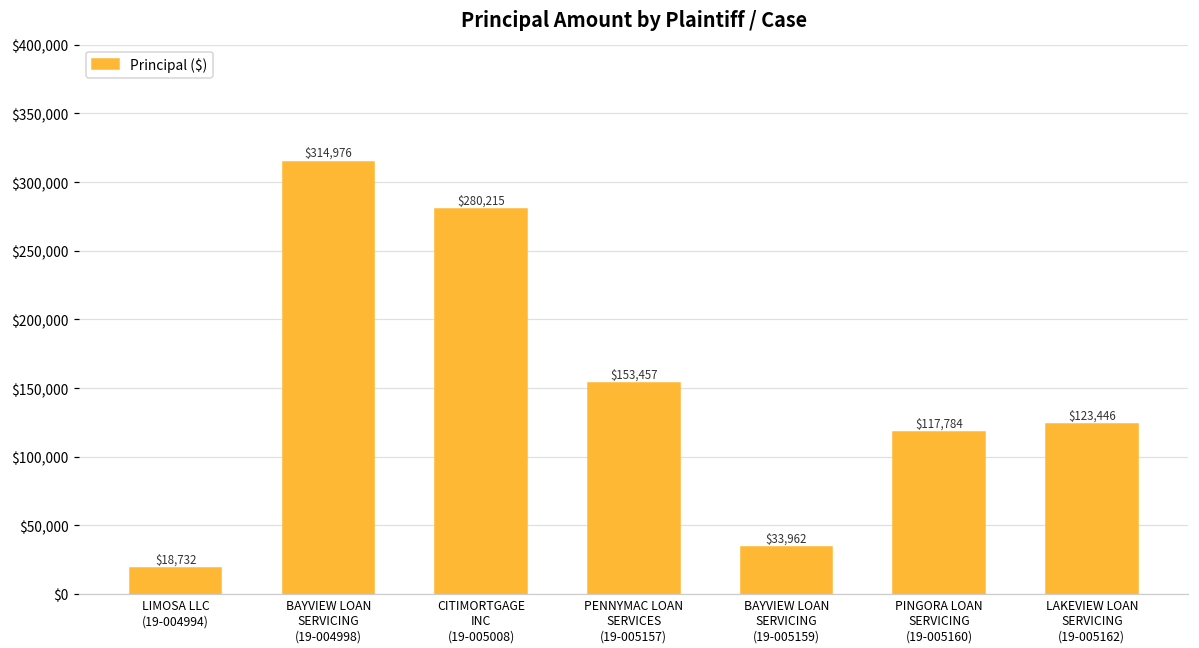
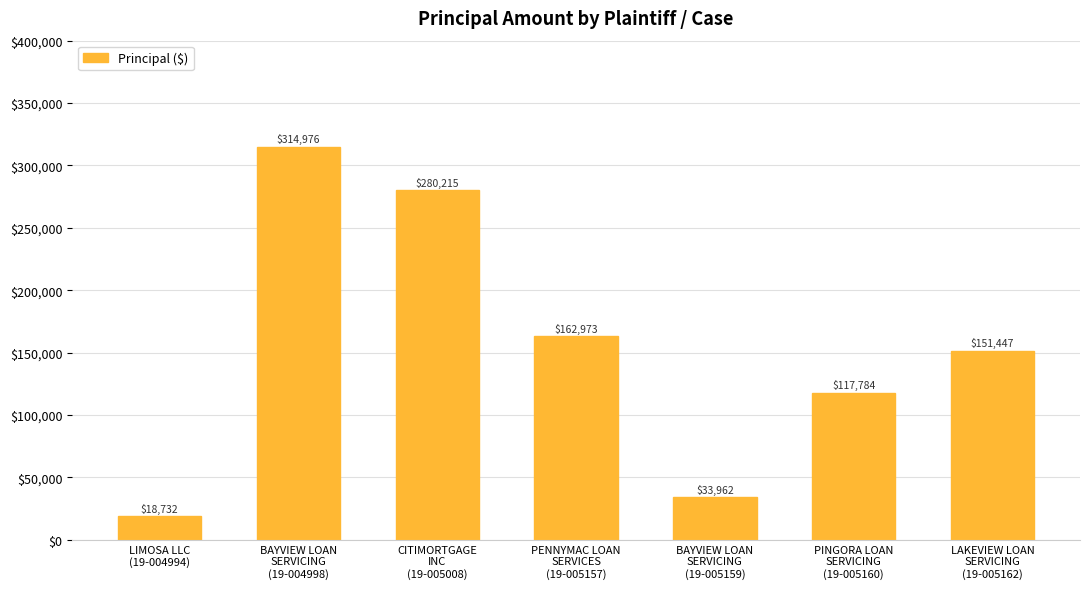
PENNYMAC LOAN SERVICES (19-005157): $153,457 -> $162,973
LAKEVIEW LOAN SERVICING (19-005162): $123,446 -> $151,447
